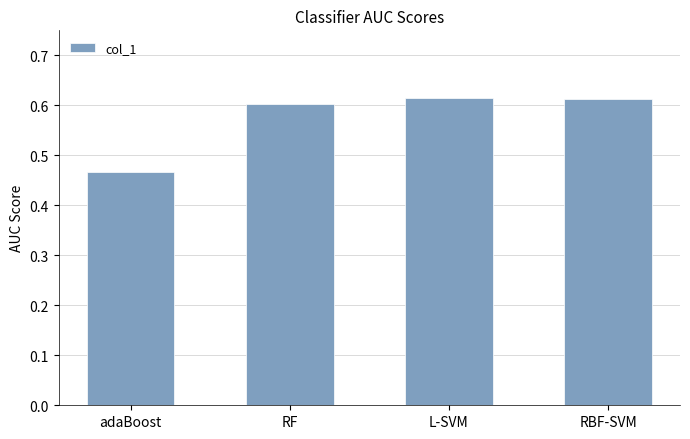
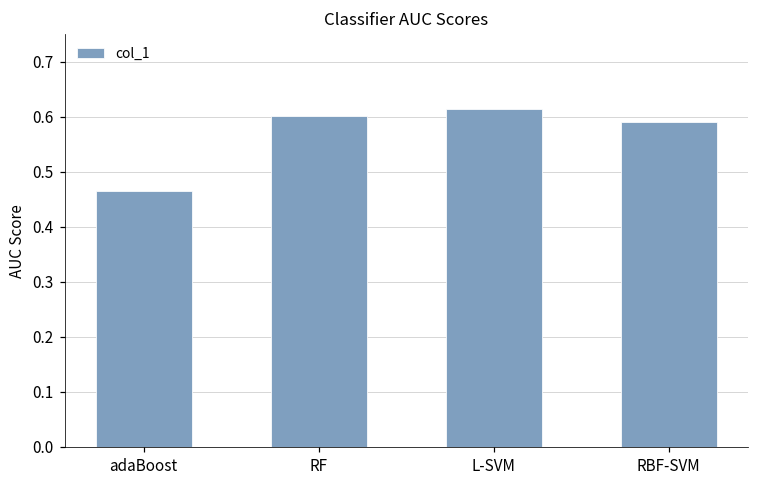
RBF-SVM: 0.61 -> 0.59
